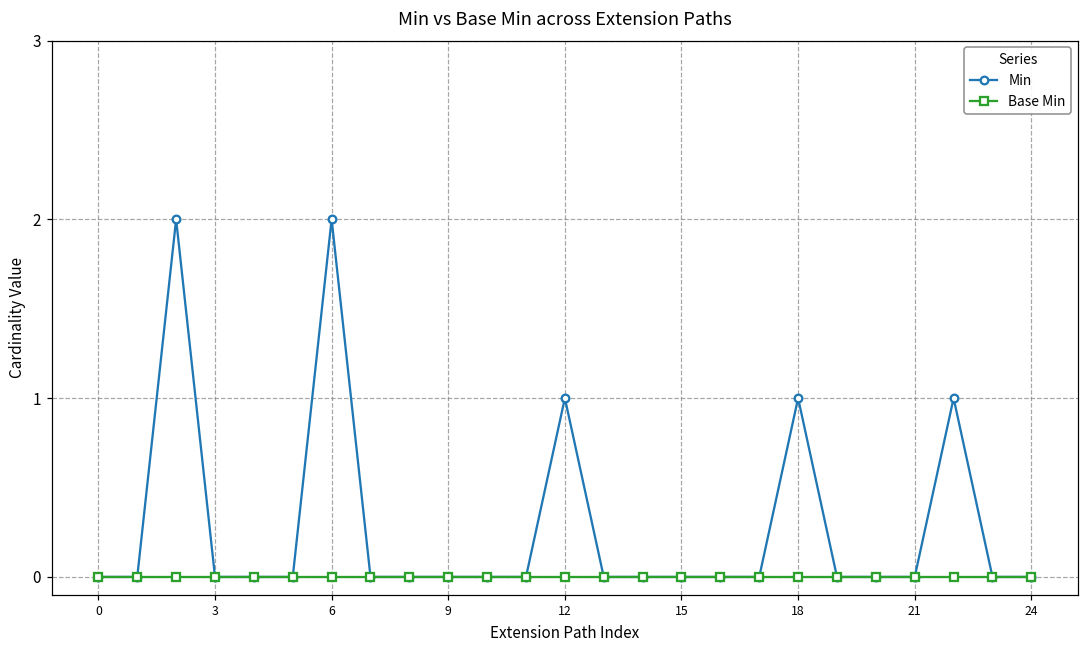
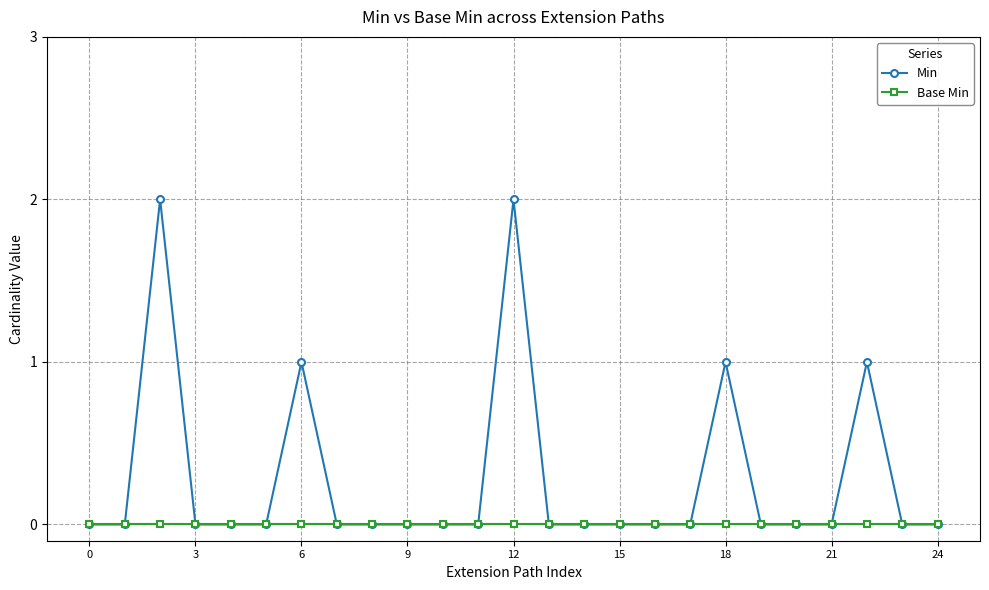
Min, 6: 2 -> 1
Min, 12: 1 -> 2
